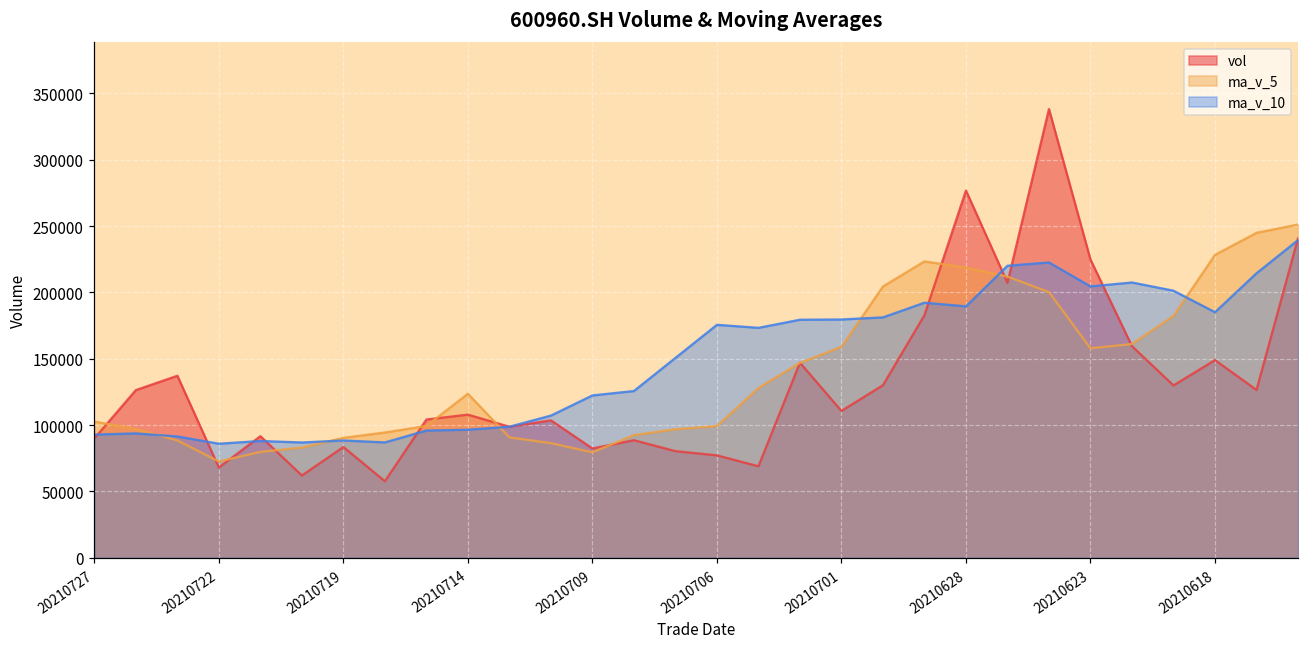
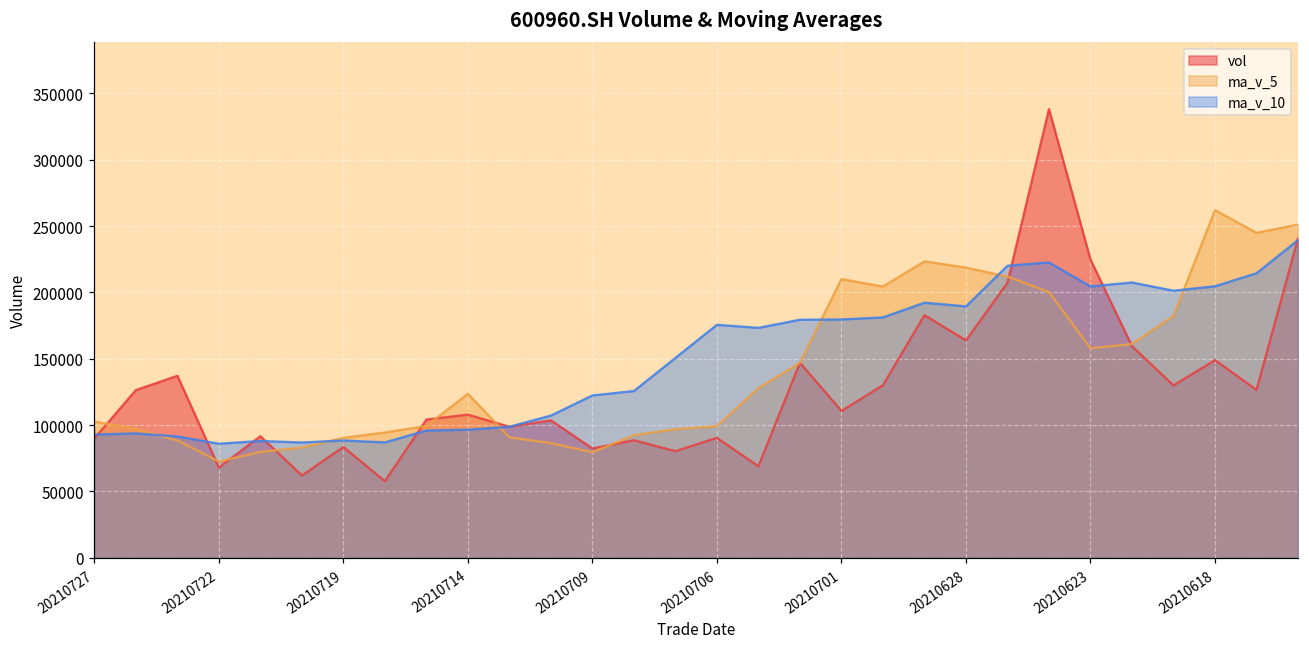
vol, 20210706: 77000 -> 90000
ma_v_5, 20210701: 159000 -> 210000
vol, 20210628: 277000 -> 164000
ma_v_5, 20210618: 228000 -> 262000
ma_v_10, 20210618: 185000 -> 205000
